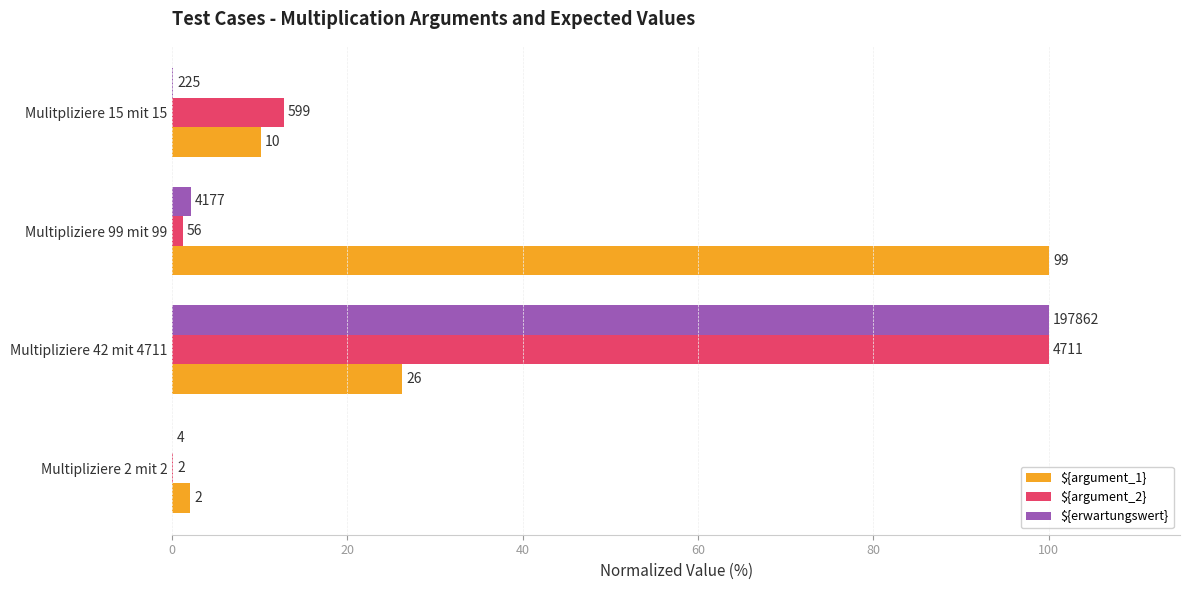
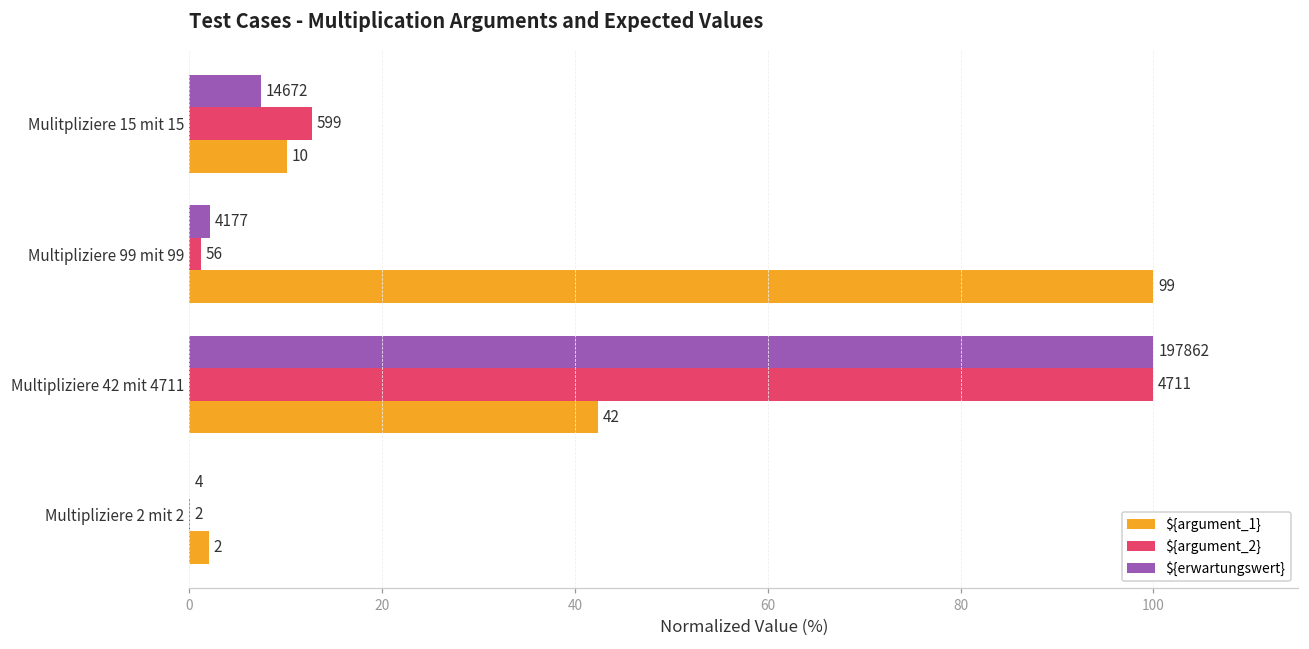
${erwartungswert}, Mulitpliziere 15 mit 15: 225 -> 14672
${argument_1}, Multipliziere 42 mit 4711: 26 -> 42
